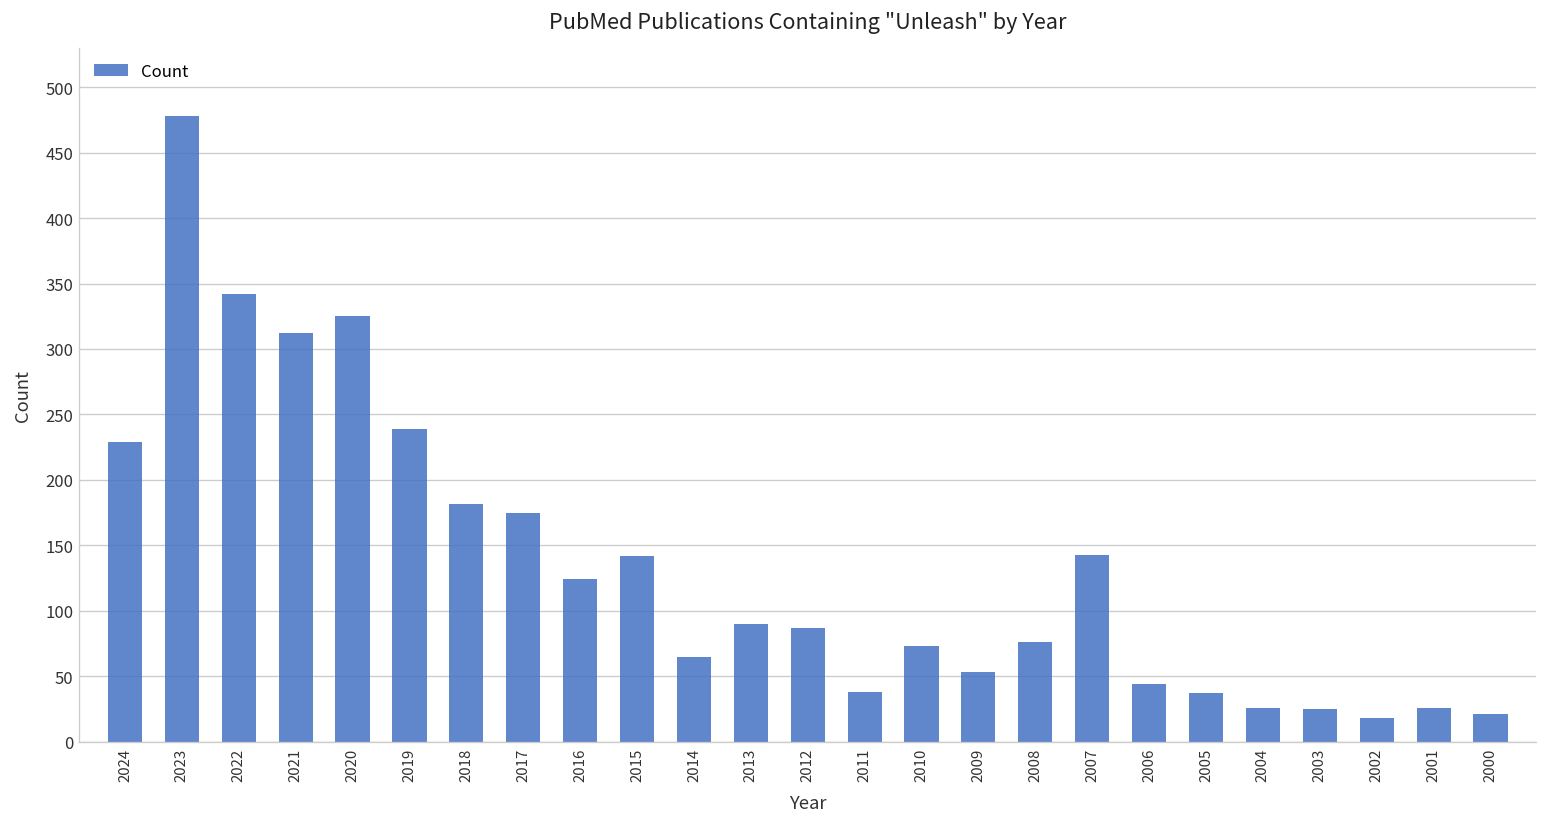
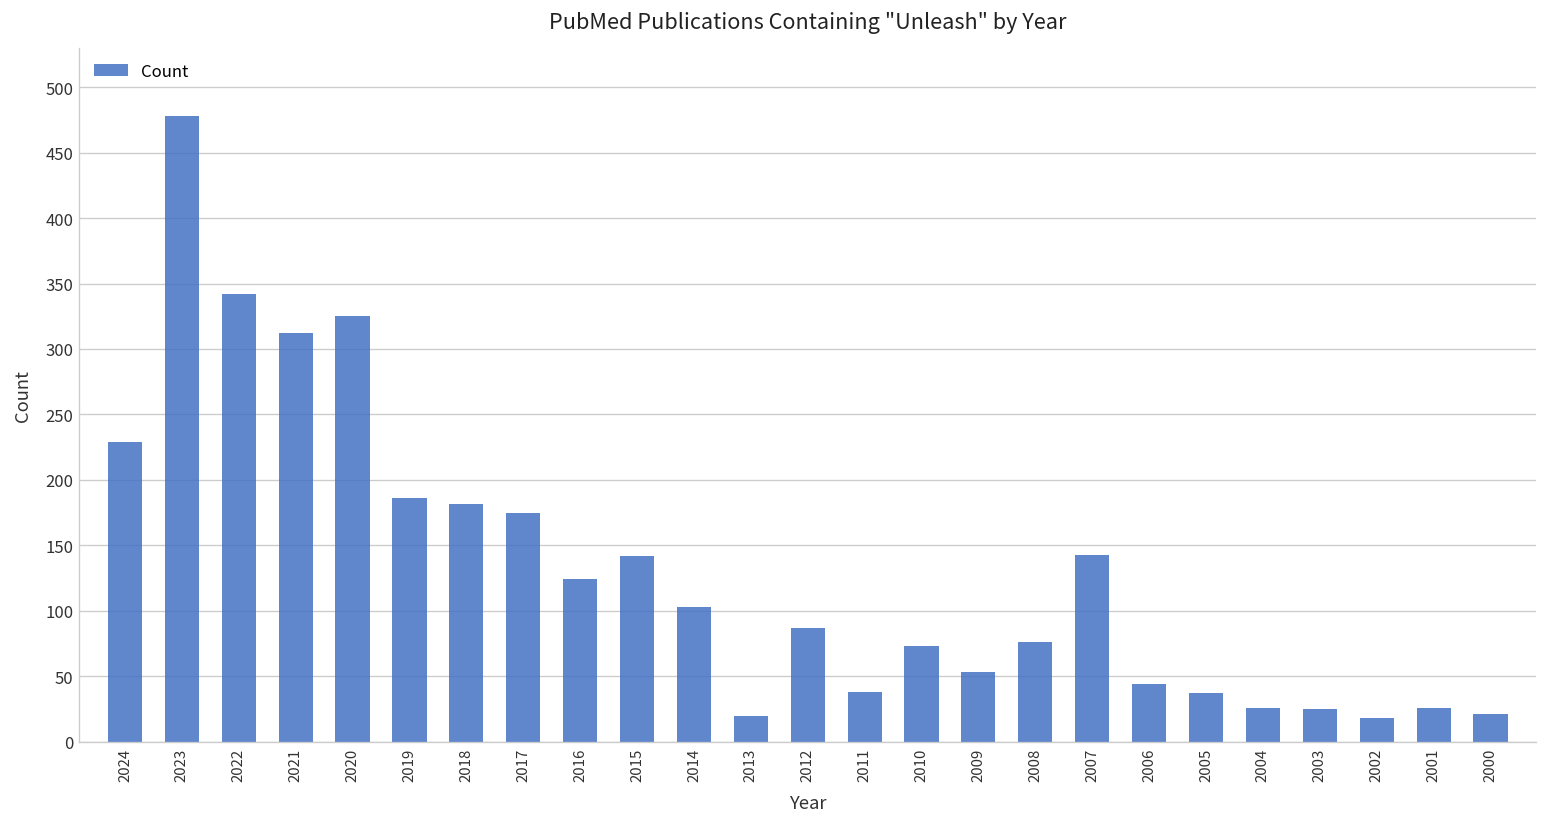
2019: 239 -> 186
2014: 65 -> 103
2013: 90 -> 20
